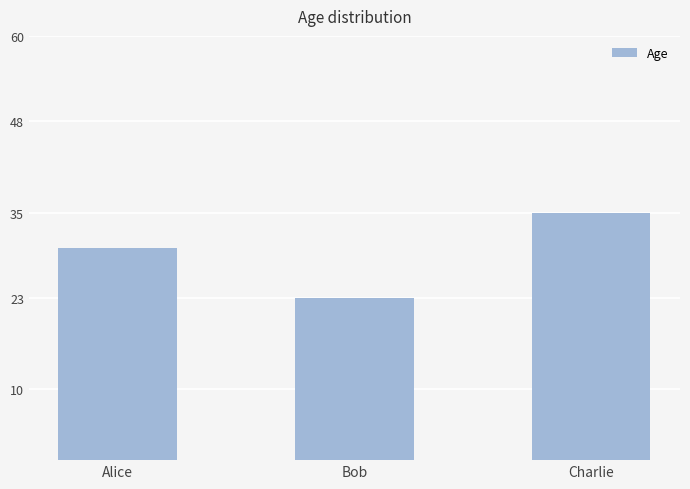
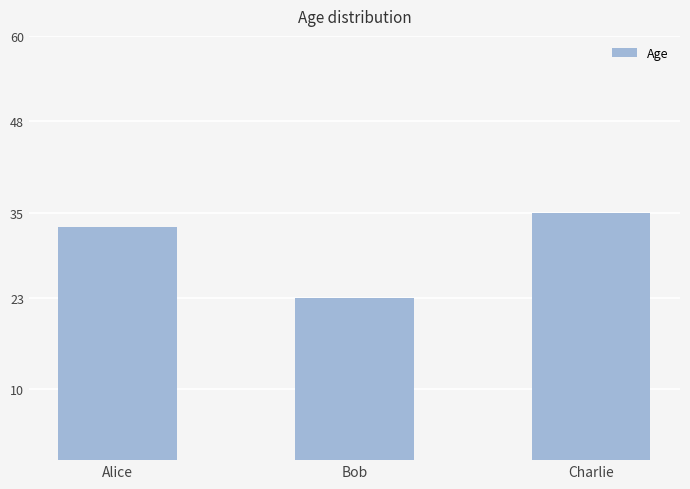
Alice: 30 -> 33
